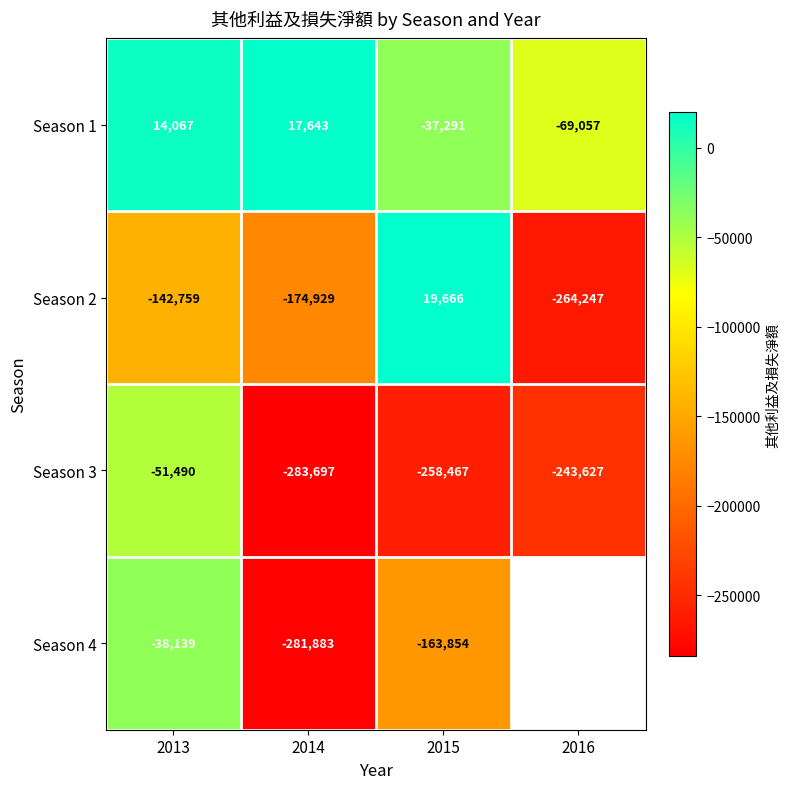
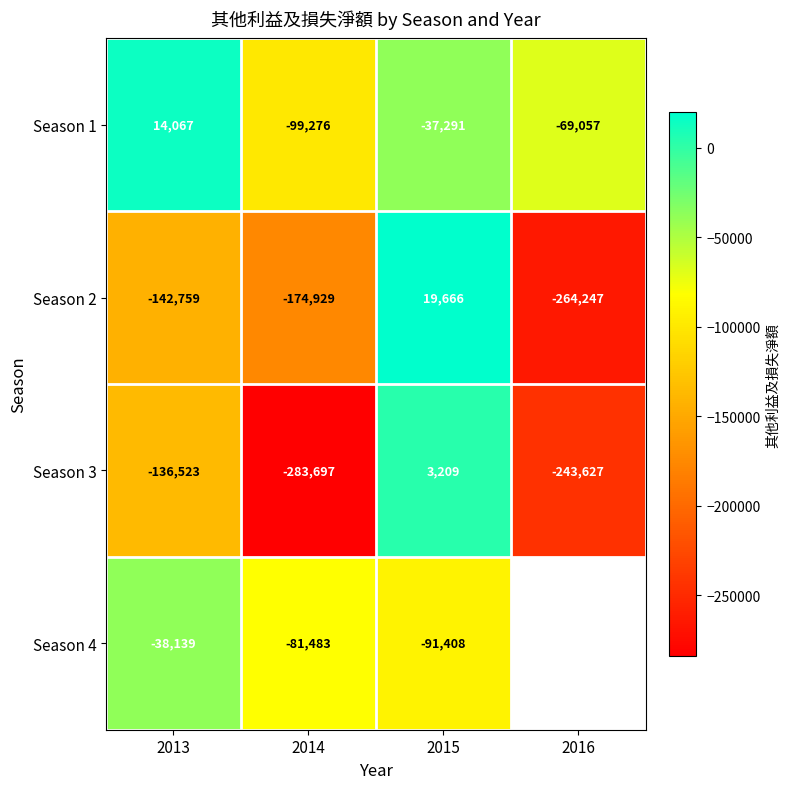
Season 1, 2014: 17,643 -> -99,276
Season 3, 2013: -51,490 -> -136,523
Season 3, 2015: -258,467 -> 3,209
Season 4, 2014: -281,883 -> -81,483
Season 4, 2015: -163,854 -> -91,408
